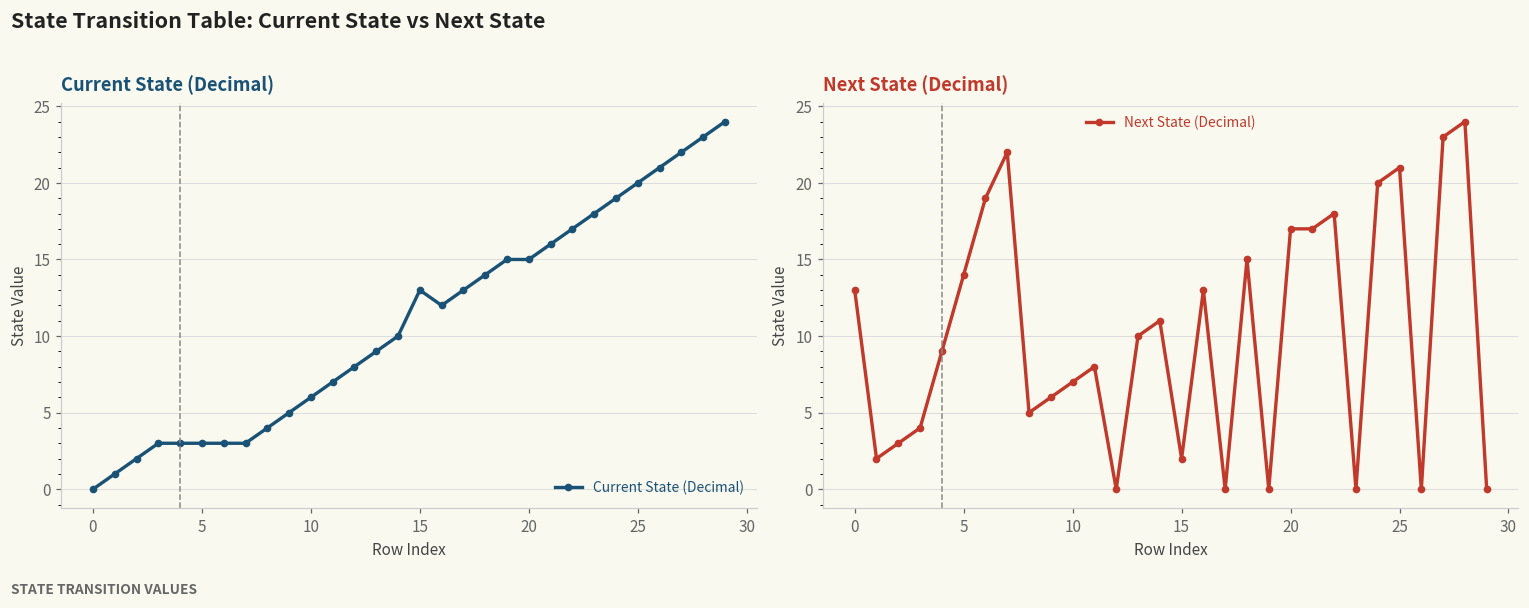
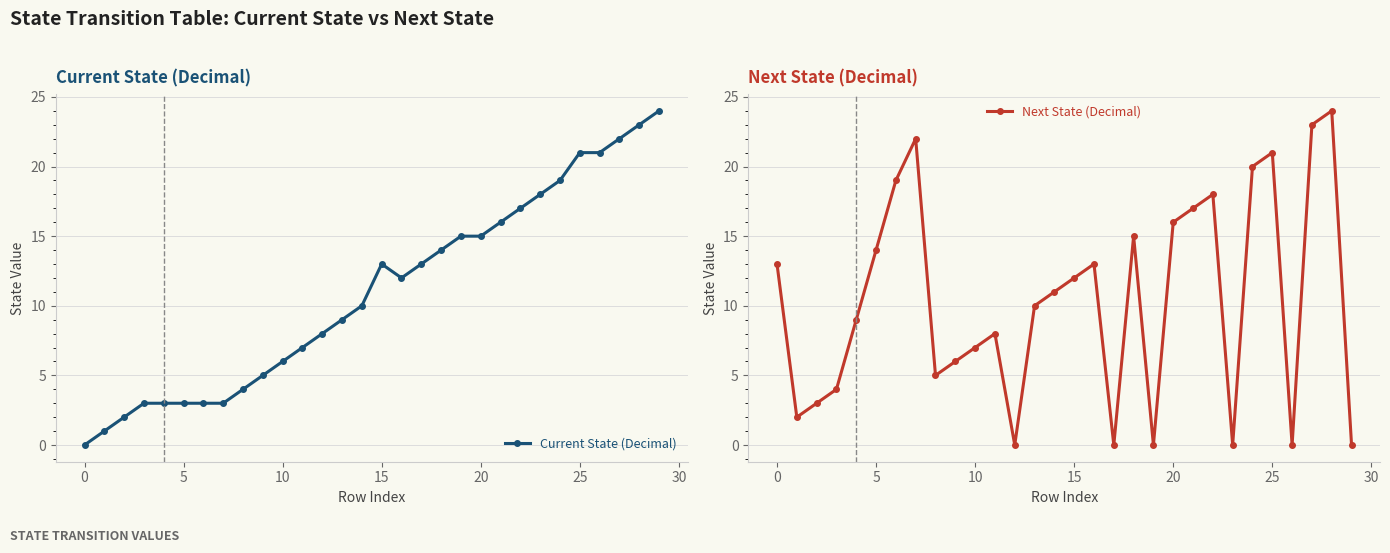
Current State (Decimal), 25: 20 -> 21
Next State (Decimal), 15: 2 -> 12
Next State (Decimal), 20: 17 -> 16
